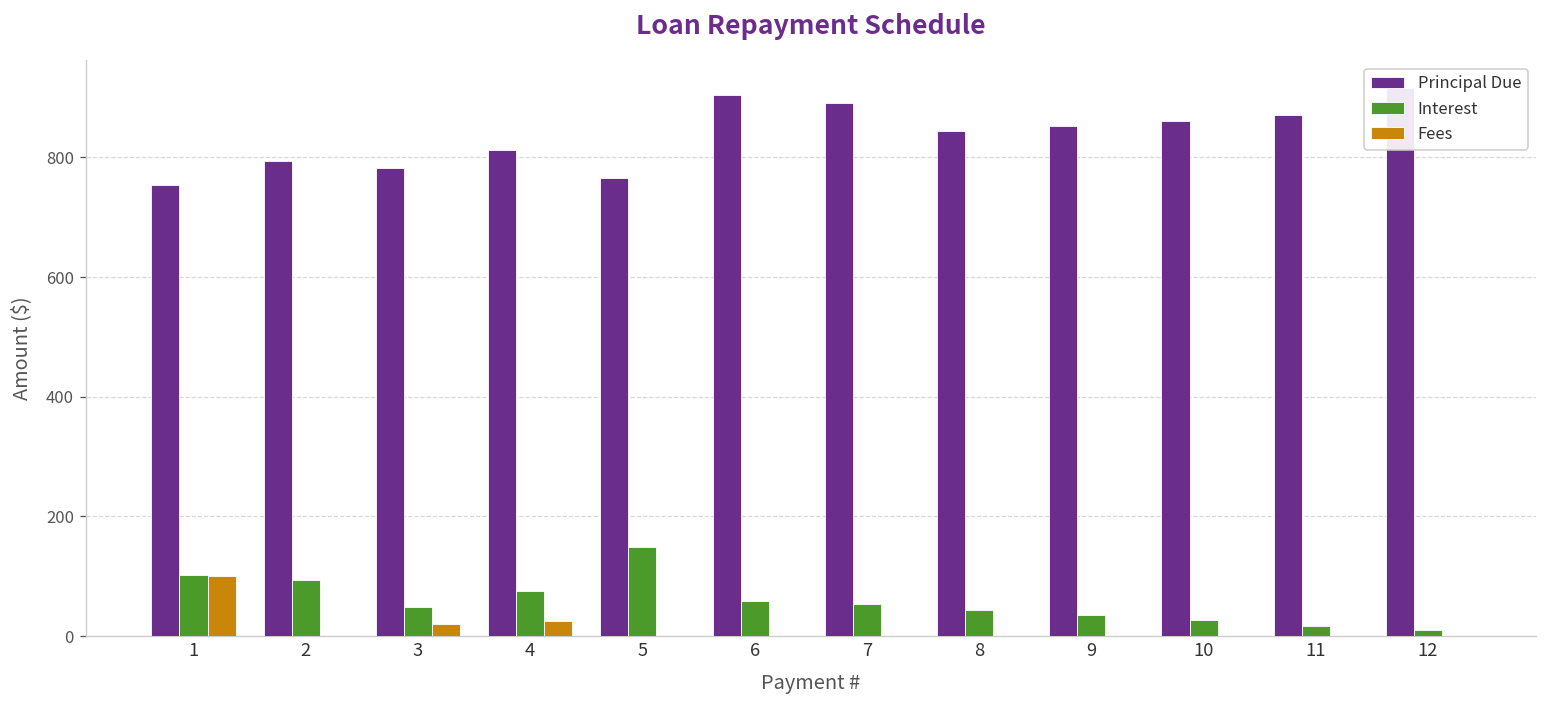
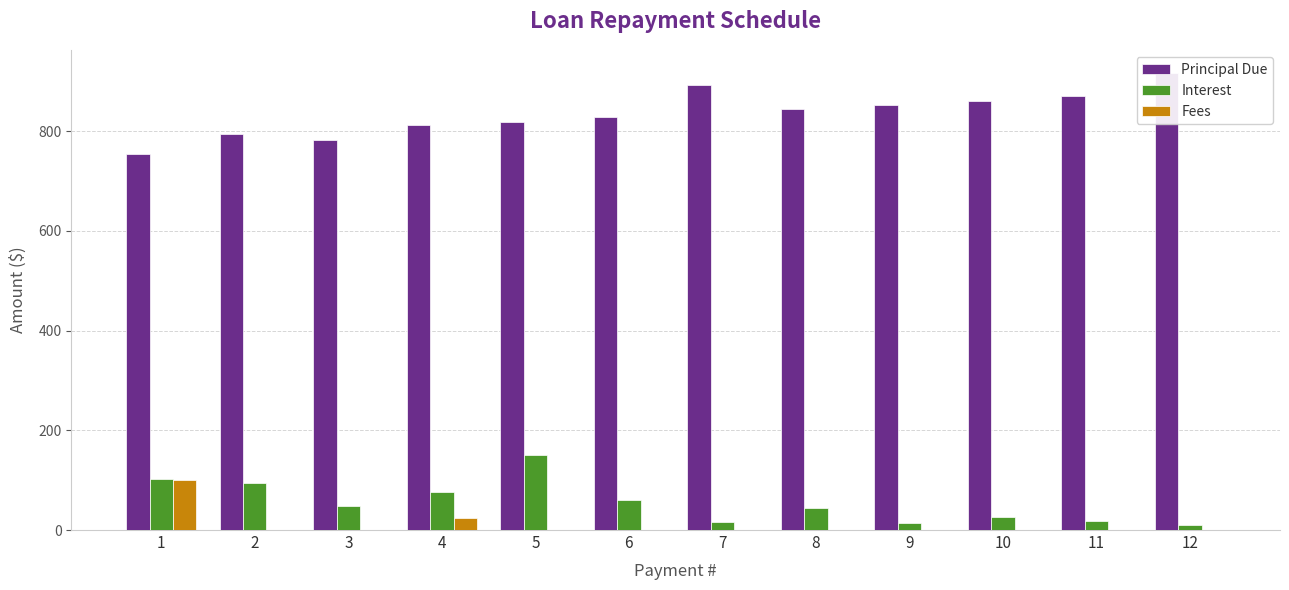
Fees, 3: 20 -> 0
Principal Due, 5: 770 -> 820
Principal Due, 6: 900 -> 830
Interest, 7: 50 -> 20
Interest, 9: 30 -> 10
